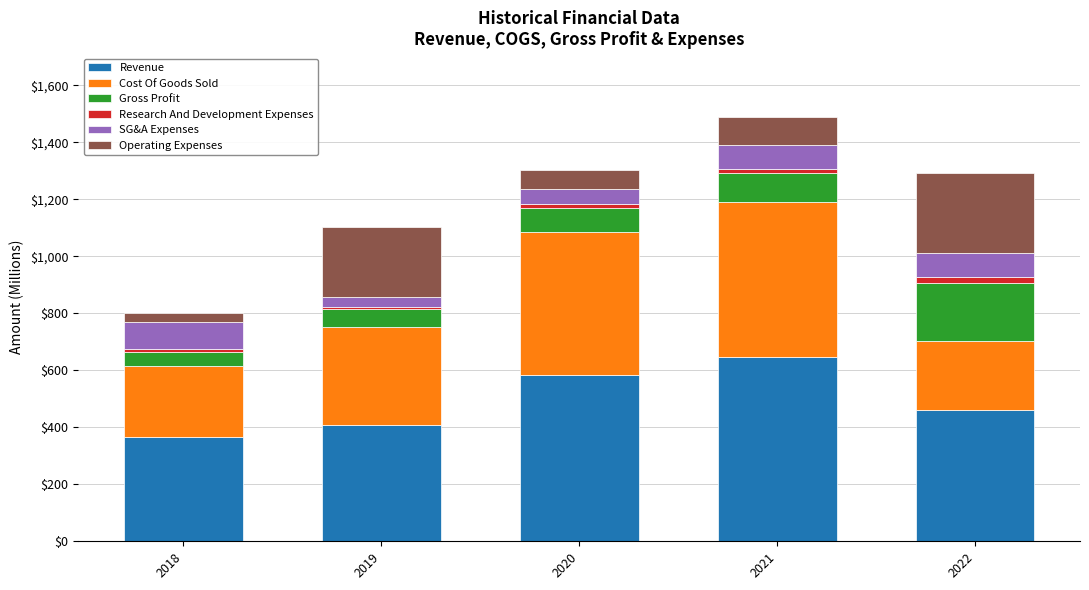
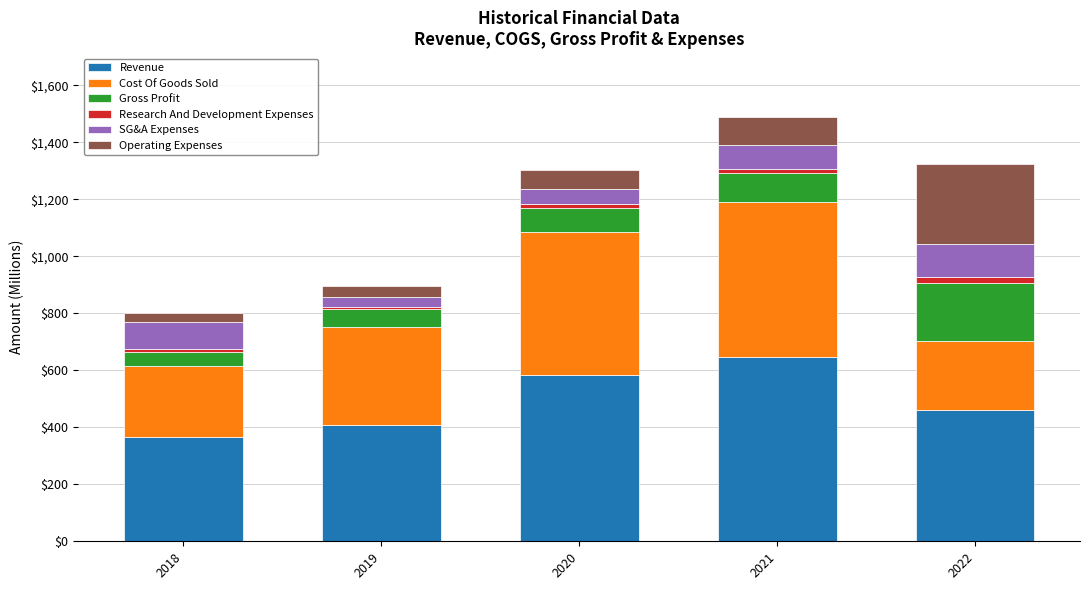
Operating Expenses, 2019: $250 -> $40
SG&A Expenses, 2022: $80 -> $110
